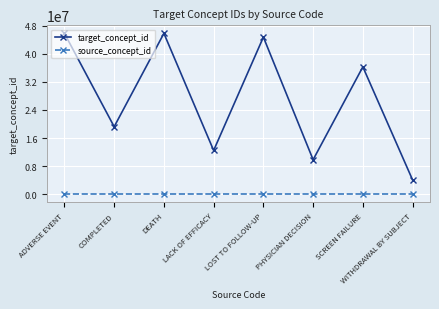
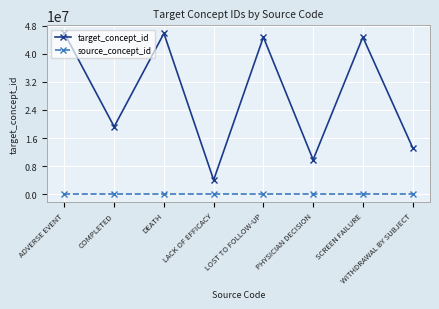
target_concept_id, LACK OF EFFICACY: 12000000 -> 4000000
target_concept_id, SCREEN FAILURE: 36000000 -> 45000000
target_concept_id, WITHDRAWAL BY SUBJECT: 4000000 -> 13000000
